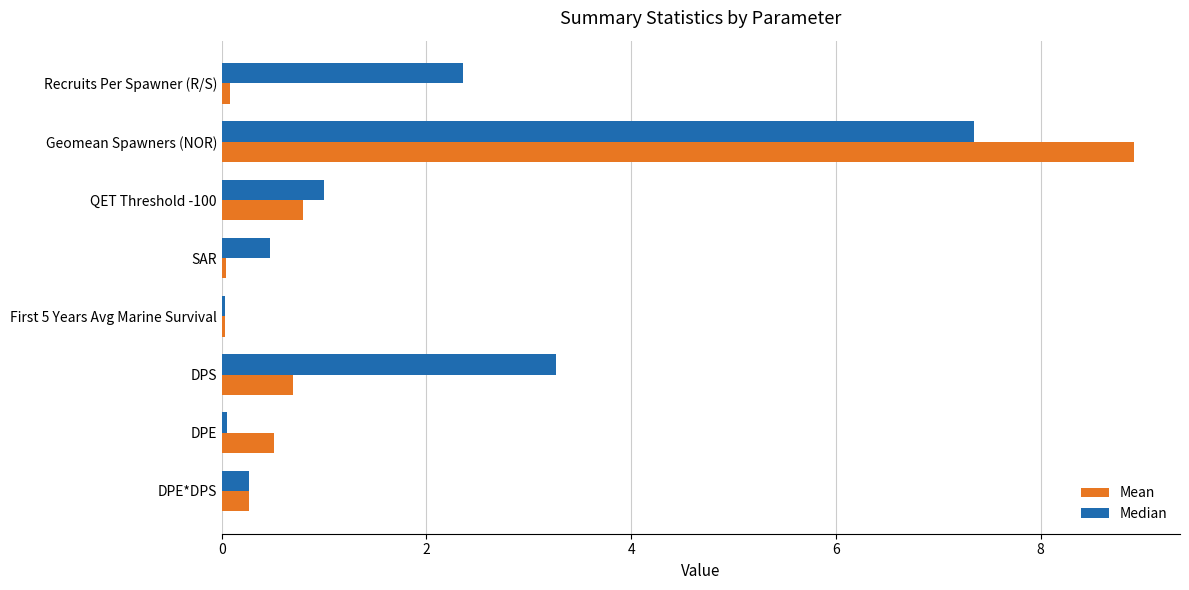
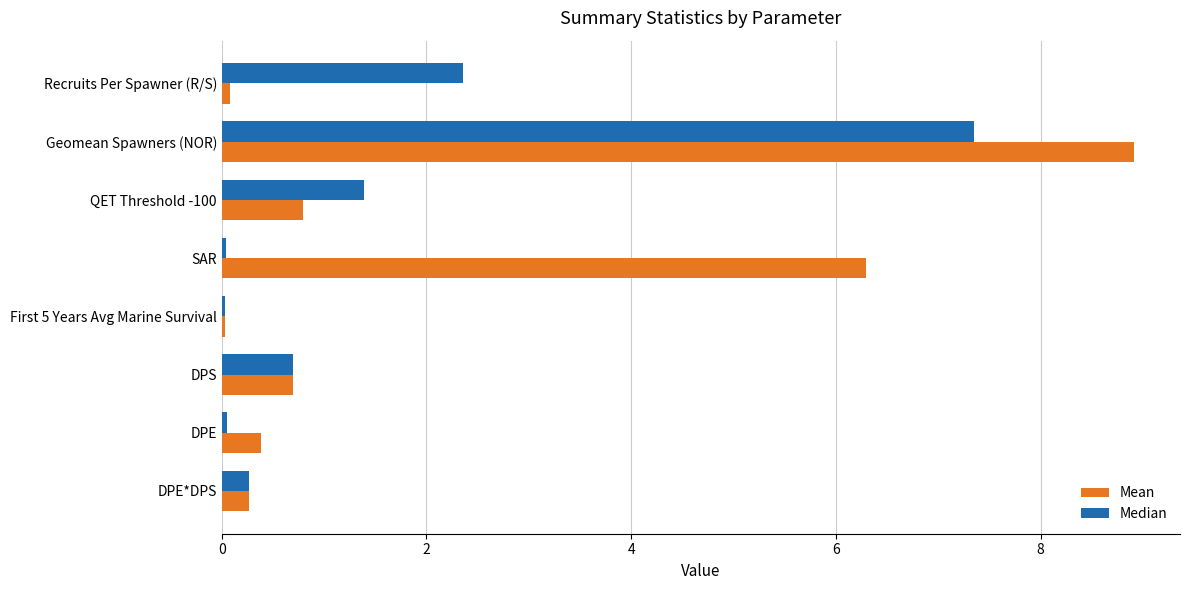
Median, QET Threshold -100: 1.00 -> 1.39
Median, SAR: 0.48 -> 0.04
Mean, SAR: 0.04 -> 6.29
Median, DPS: 3.26 -> 0.70
Mean, DPE: 0.51 -> 0.39
